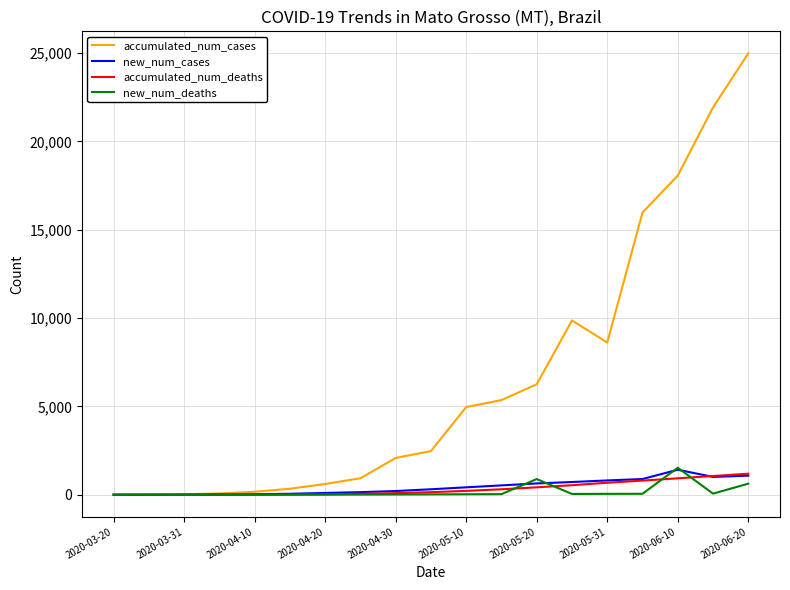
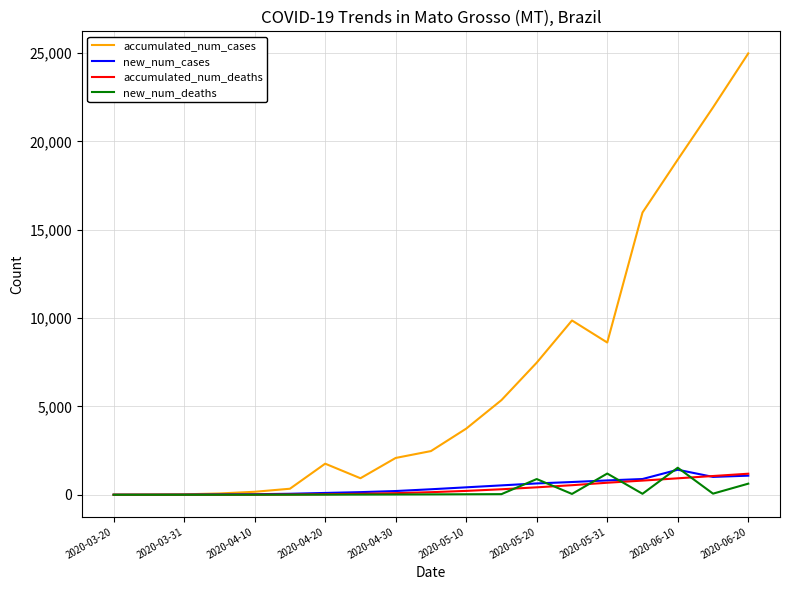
accumulated_num_cases, 2020-04-20: 600 -> 1,800
accumulated_num_cases, 2020-05-10: 5,000 -> 3,700
accumulated_num_cases, 2020-05-20: 6,300 -> 7,500
new_num_deaths, 2020-05-31: 100 -> 1,200
accumulated_num_cases, 2020-06-10: 18,100 -> 19,000
